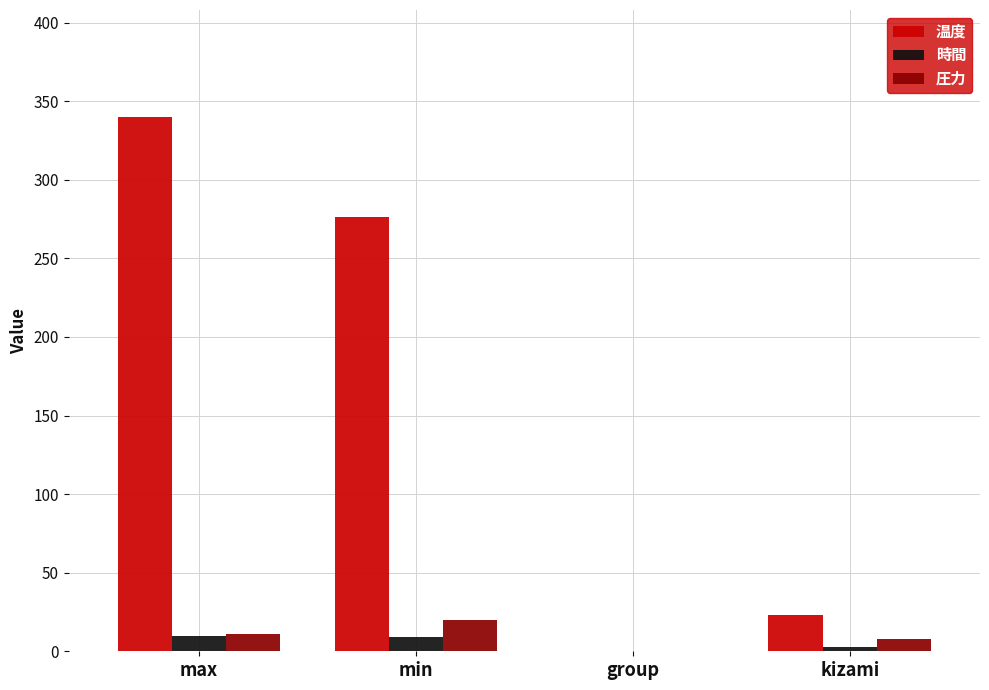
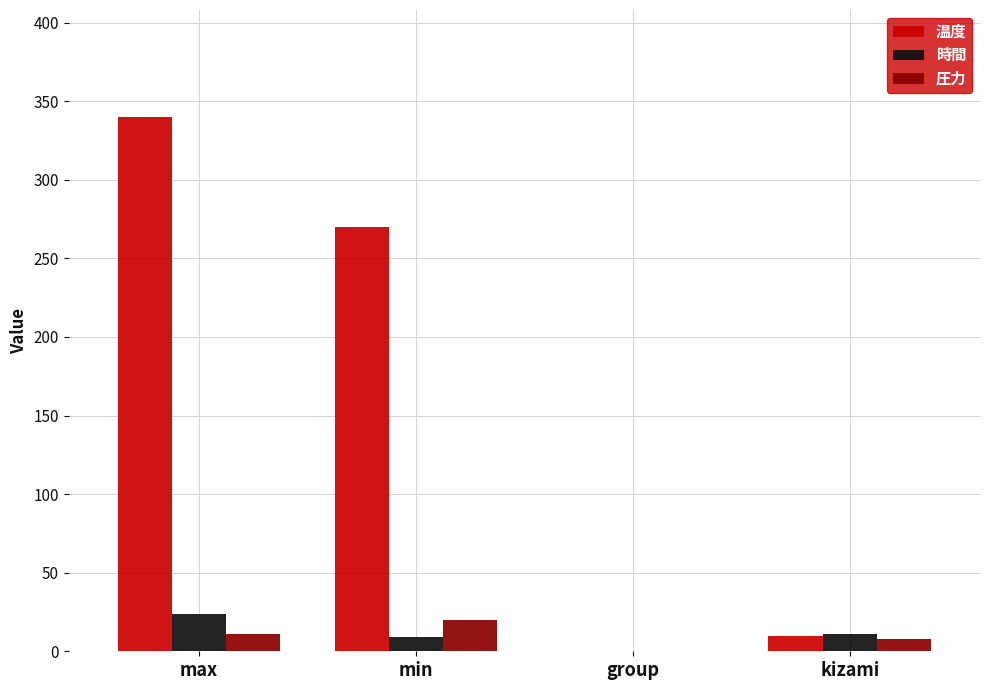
時間, max: 10 -> 24
温度, min: 276 -> 270
温度, kizami: 23 -> 10
時間, kizami: 3 -> 11
